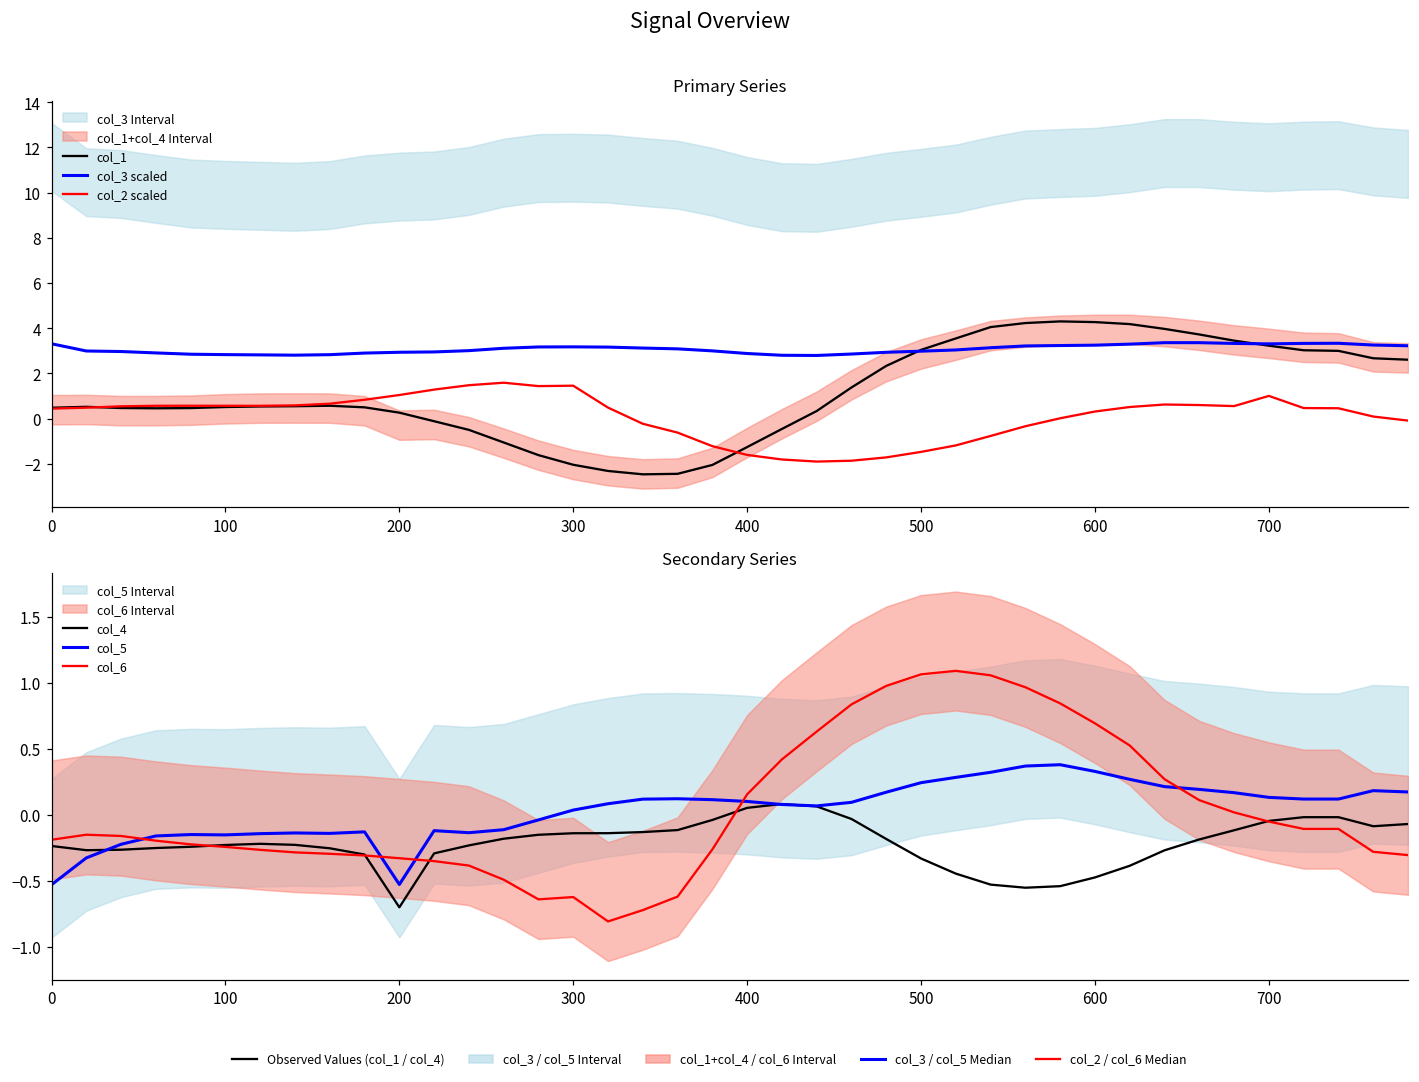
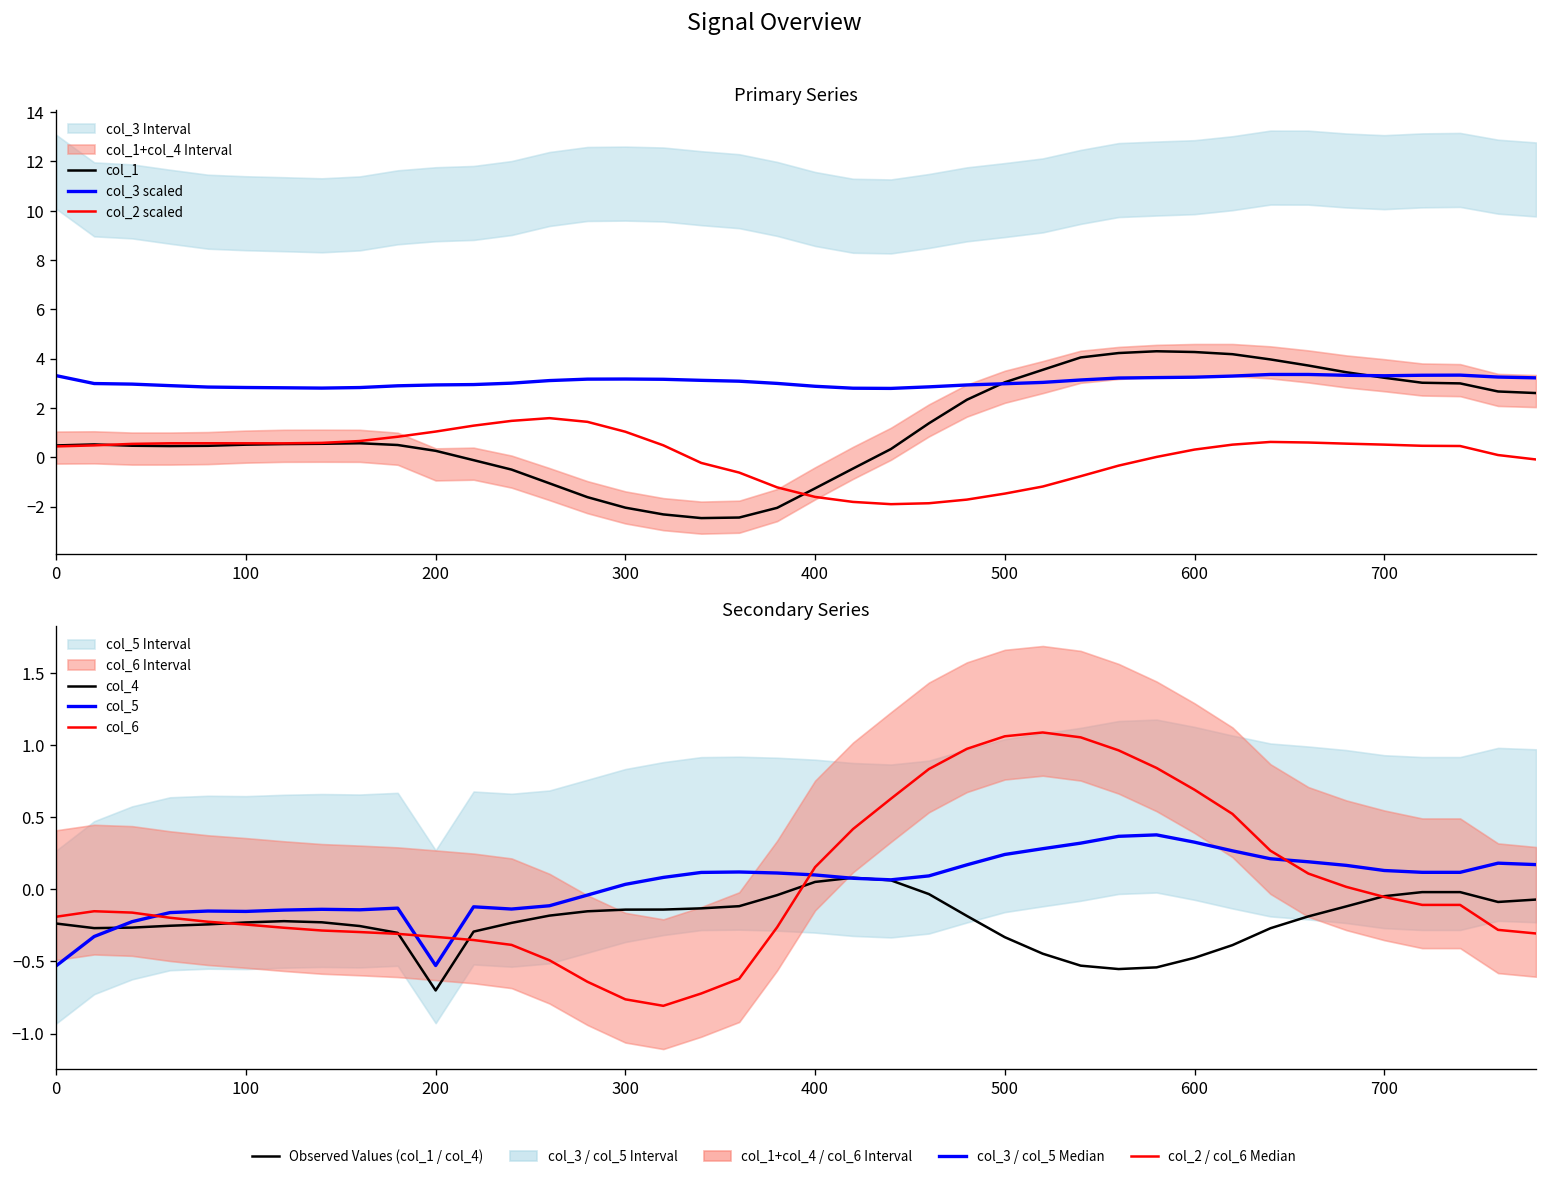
Primary Series, col_2 scaled, 300: 1.5 -> 1.0
Primary Series, col_2 scaled, 700: 1.0 -> 0.5
Secondary Series, col_6, 300: -0.62 -> -0.76
